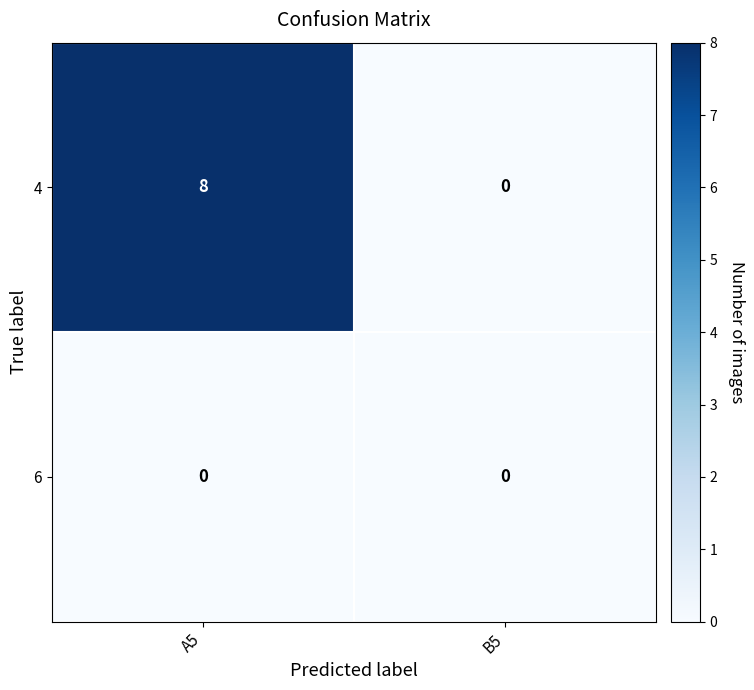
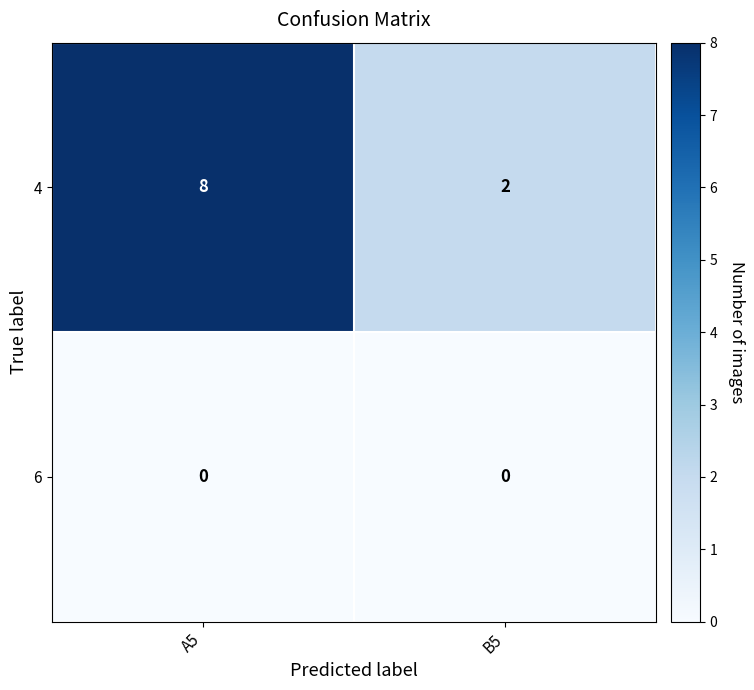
4, B5: 0 -> 2
